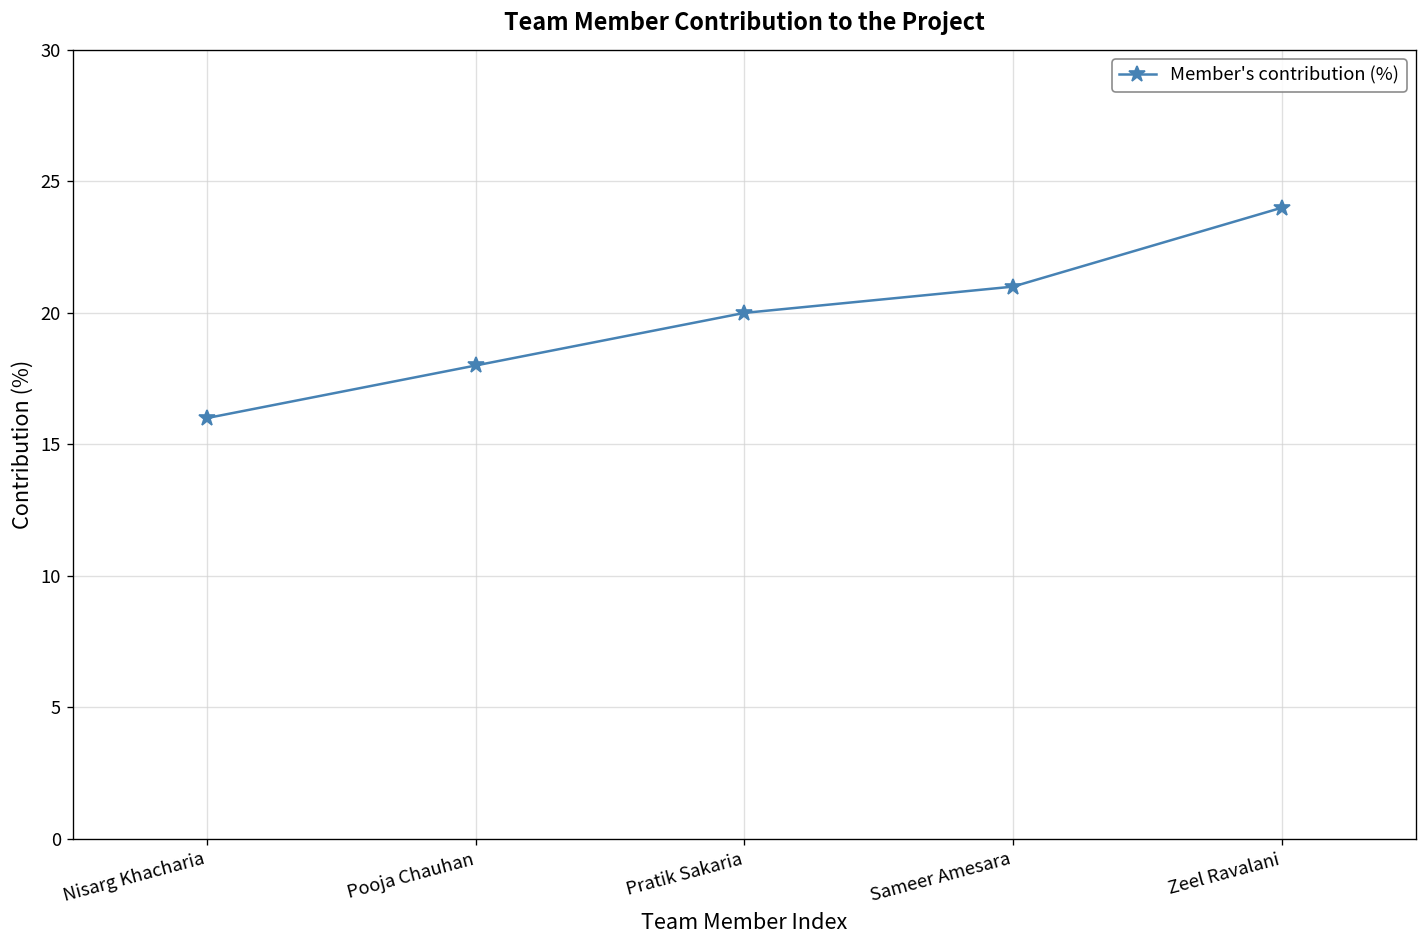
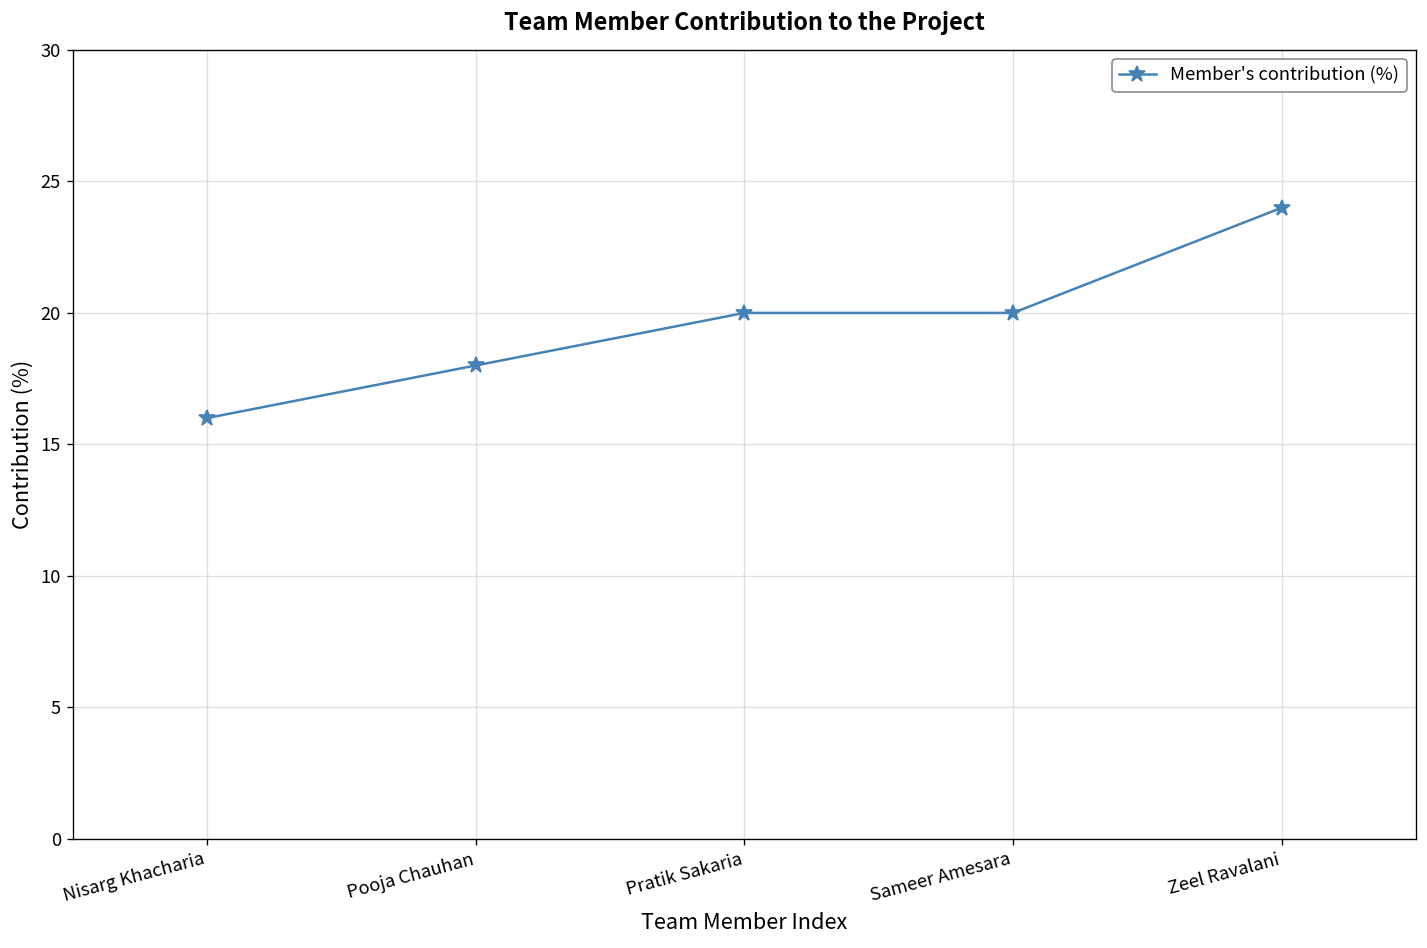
Sameer Amesara: 21 -> 20
